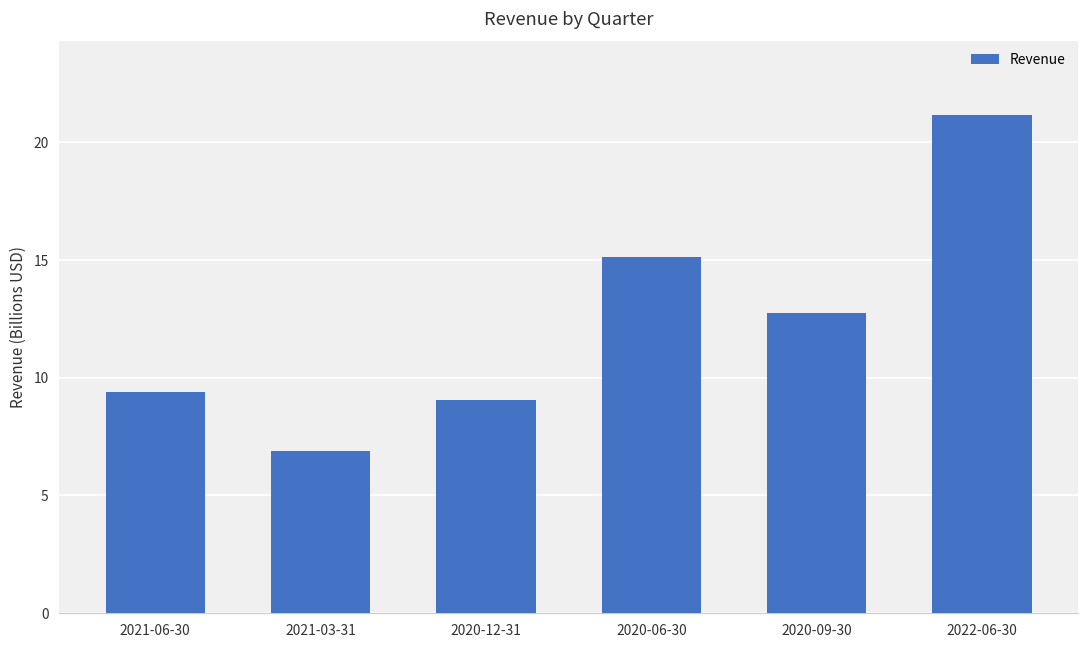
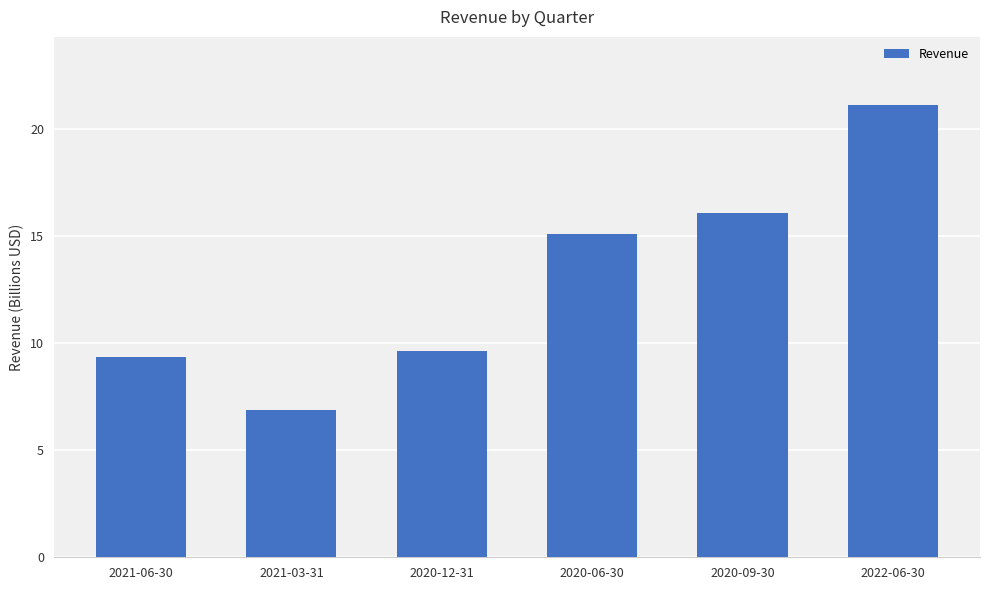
2020-12-31: 9.0 -> 9.6
2020-09-30: 12.8 -> 16.1
